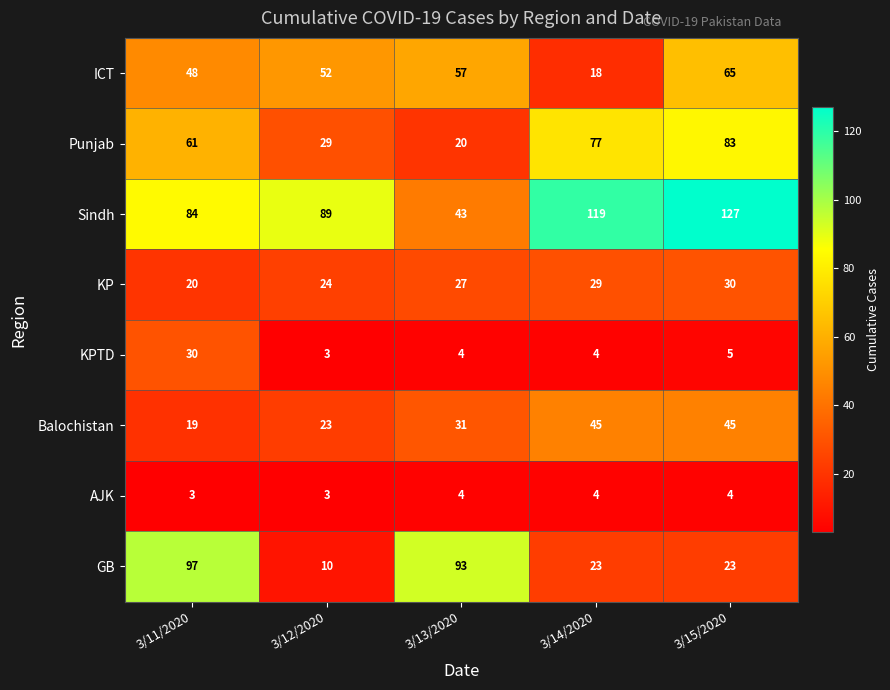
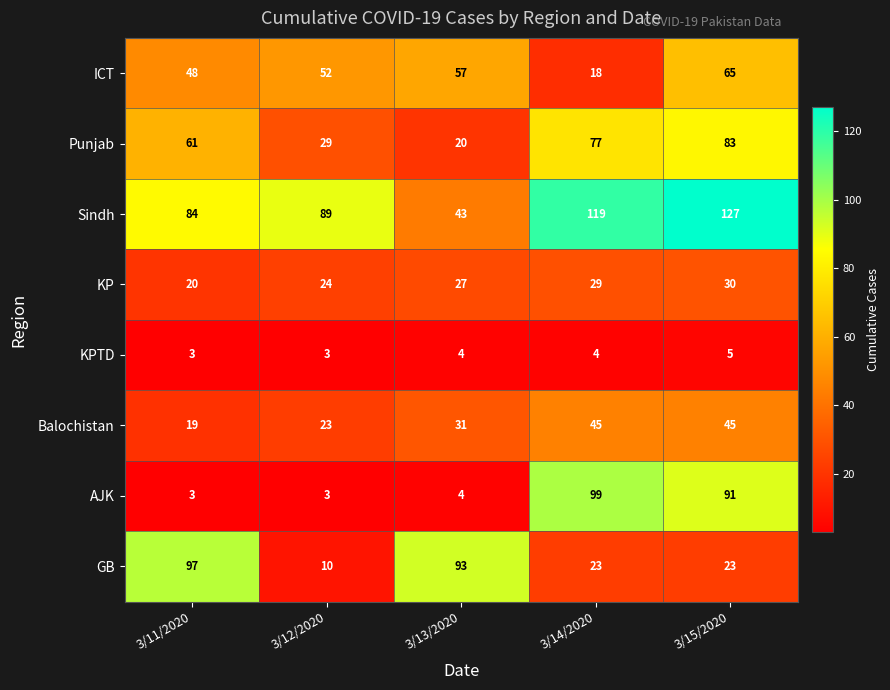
KPTD, 3/11/2020: 30 -> 3
AJK, 3/14/2020: 4 -> 99
AJK, 3/15/2020: 4 -> 91
